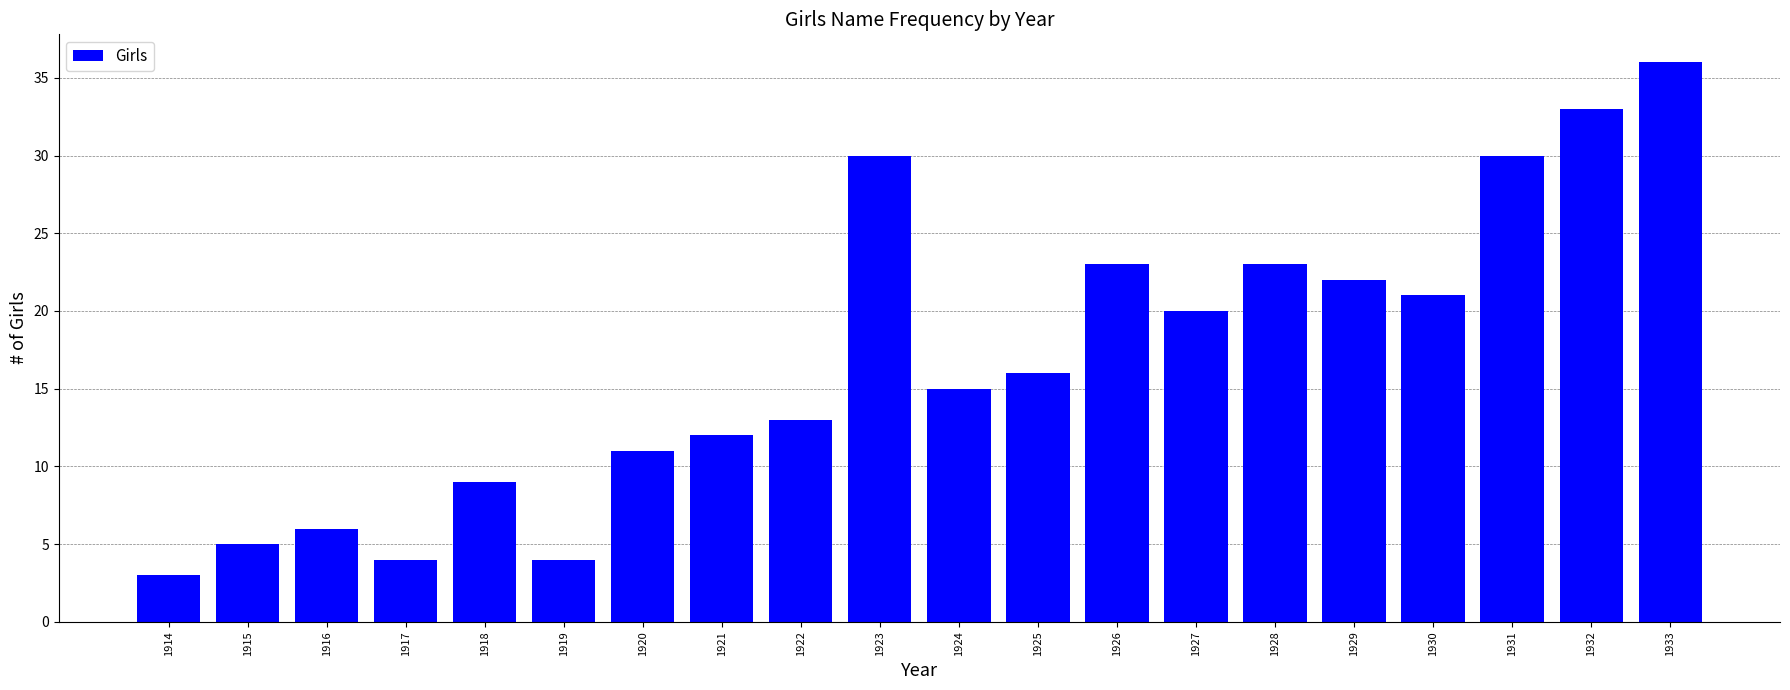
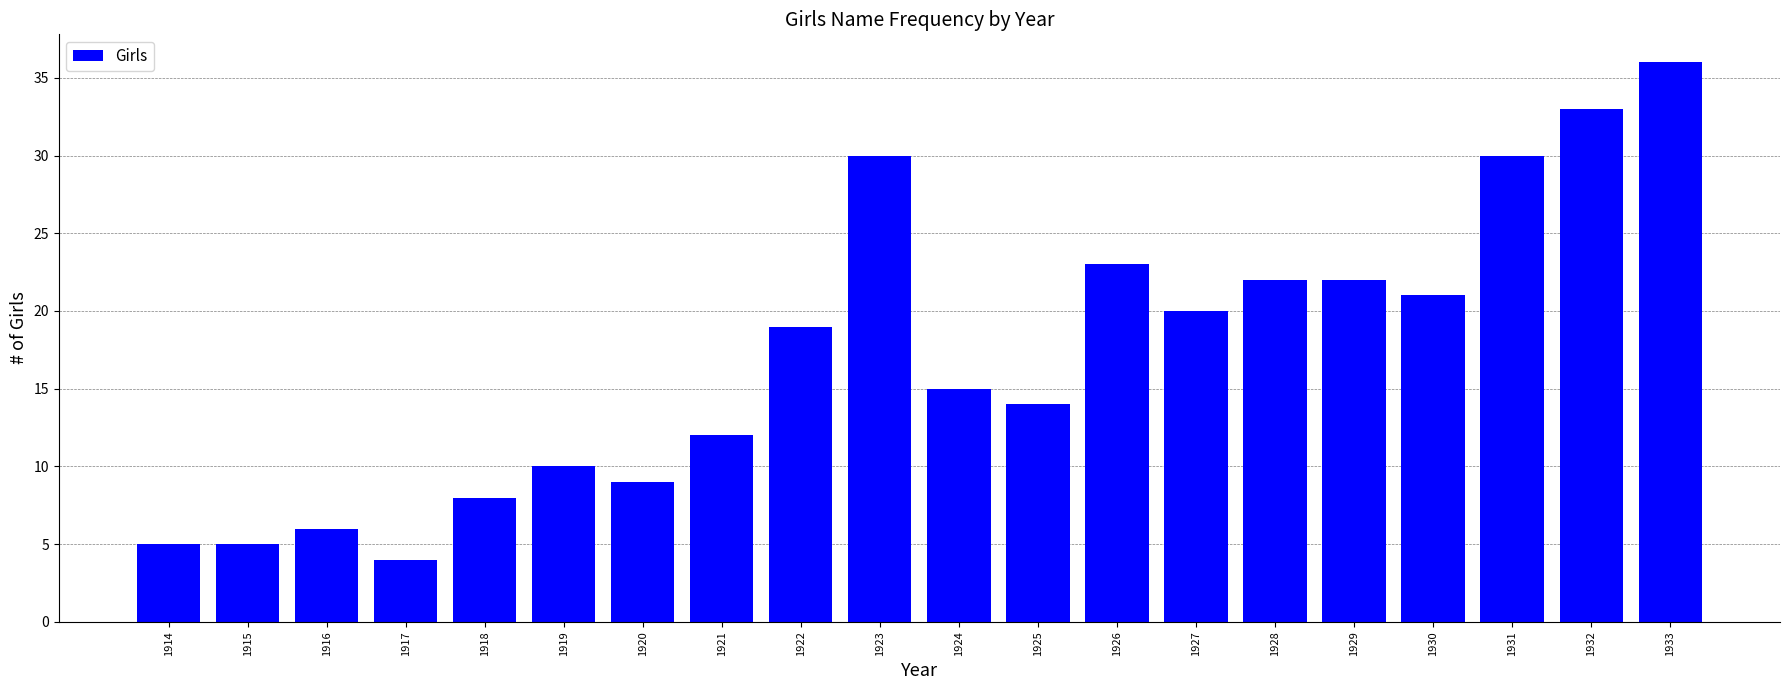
1914: 3 -> 5
1918: 9 -> 8
1919: 4 -> 10
1920: 11 -> 9
1922: 13 -> 19
1925: 16 -> 14
1928: 23 -> 22
